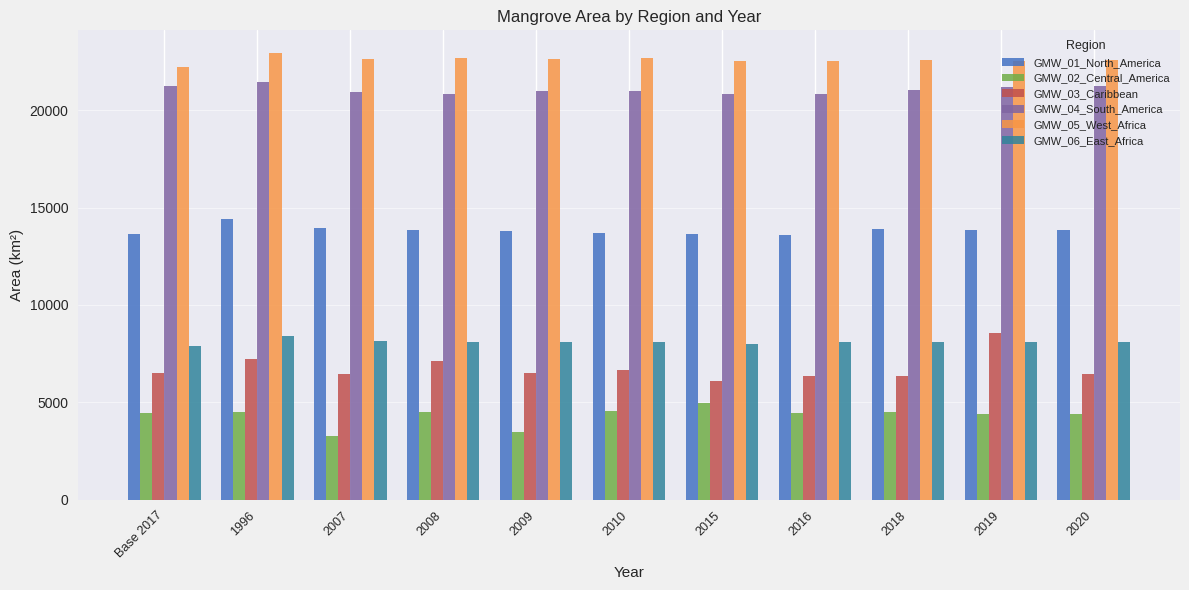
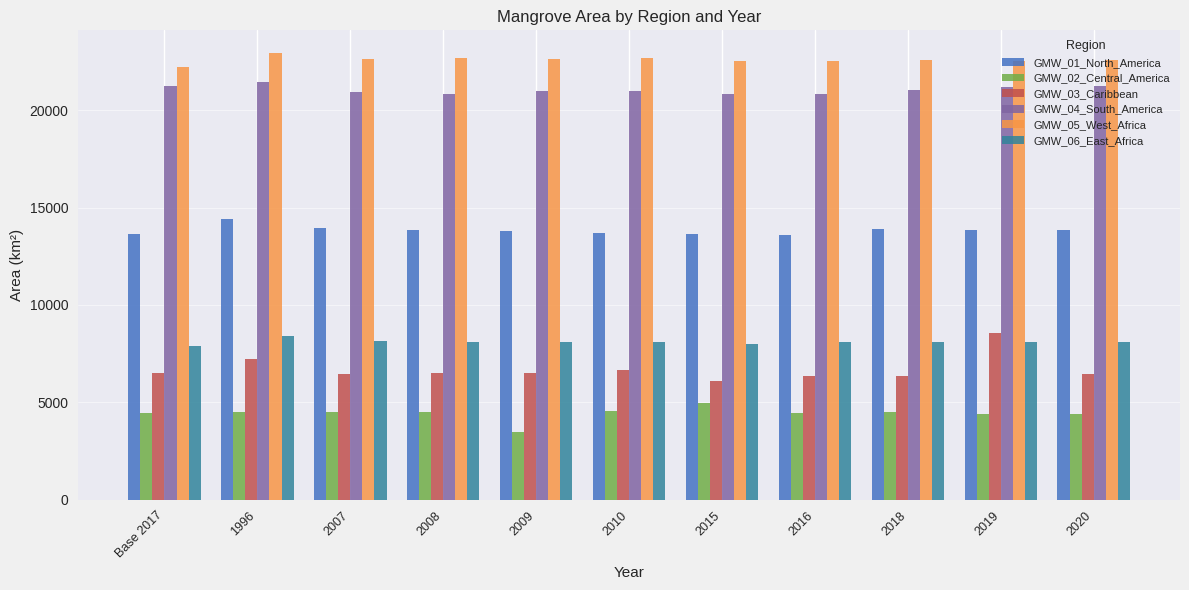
GMW_02_Central_America, 2007: 3300 -> 4500
GMW_03_Caribbean, 2008: 7100 -> 6500
